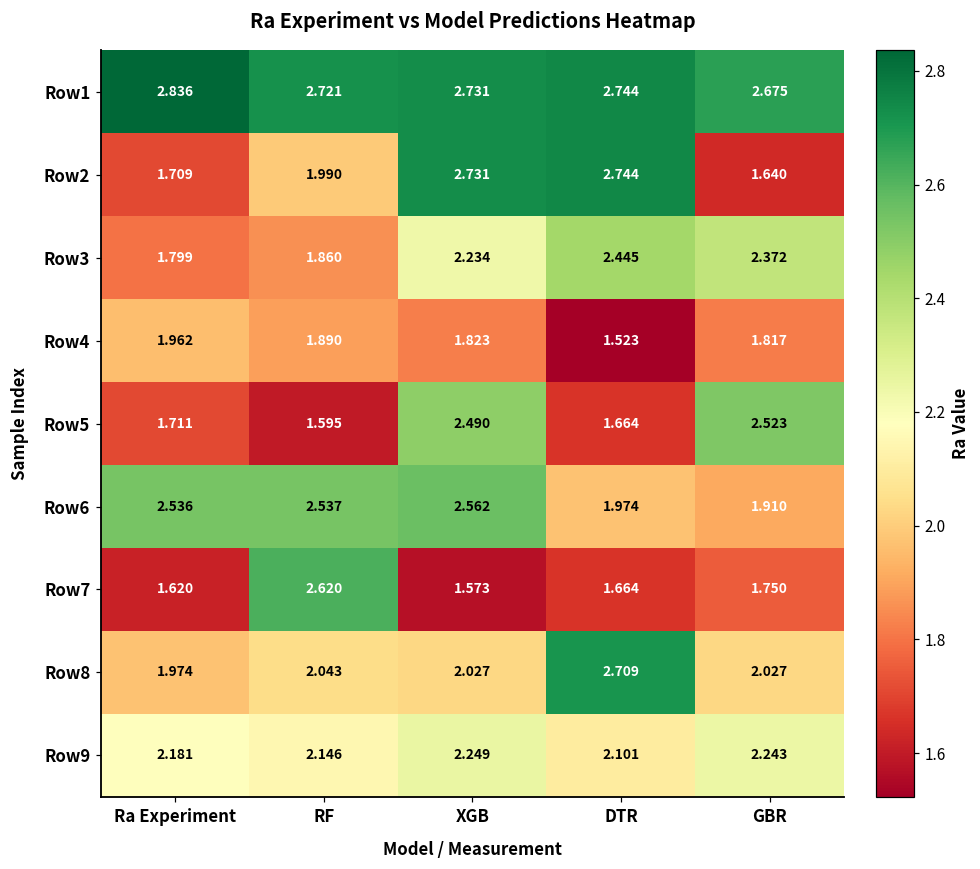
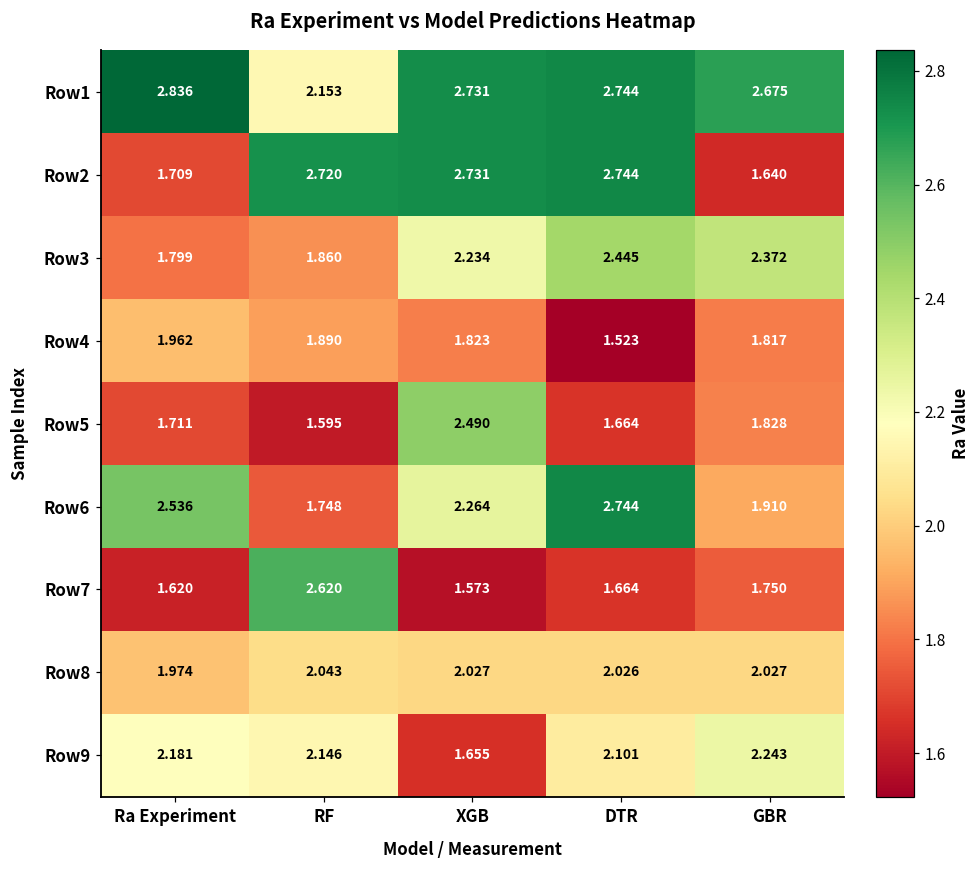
Row1, RF: 2.721 -> 2.153
Row2, RF: 1.990 -> 2.720
Row5, GBR: 2.523 -> 1.828
Row6, RF: 2.537 -> 1.748
Row6, XGB: 2.562 -> 2.264
Row6, DTR: 1.974 -> 2.744
Row8, DTR: 2.709 -> 2.026
Row9, XGB: 2.249 -> 1.655
